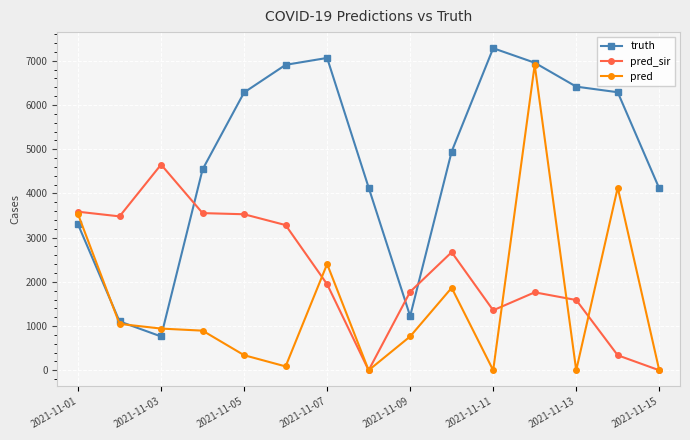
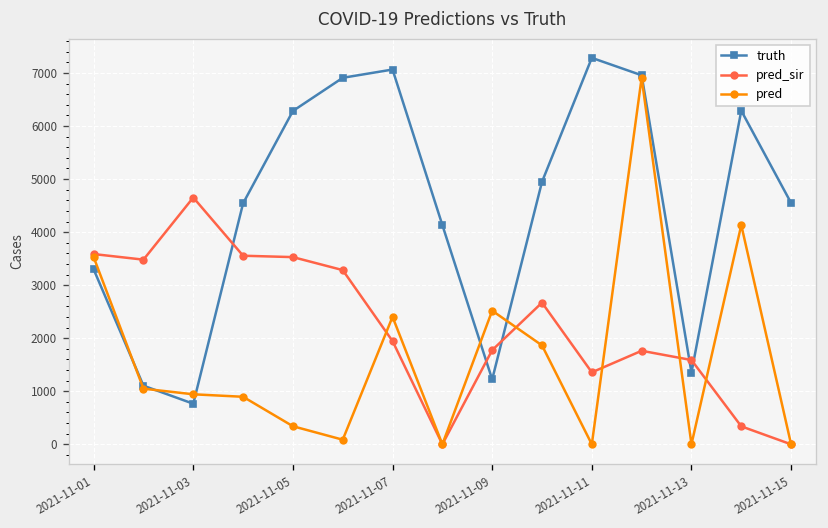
pred, 2021-11-09: 800 -> 2500
truth, 2021-11-13: 6400 -> 1400
truth, 2021-11-15: 4100 -> 4500
